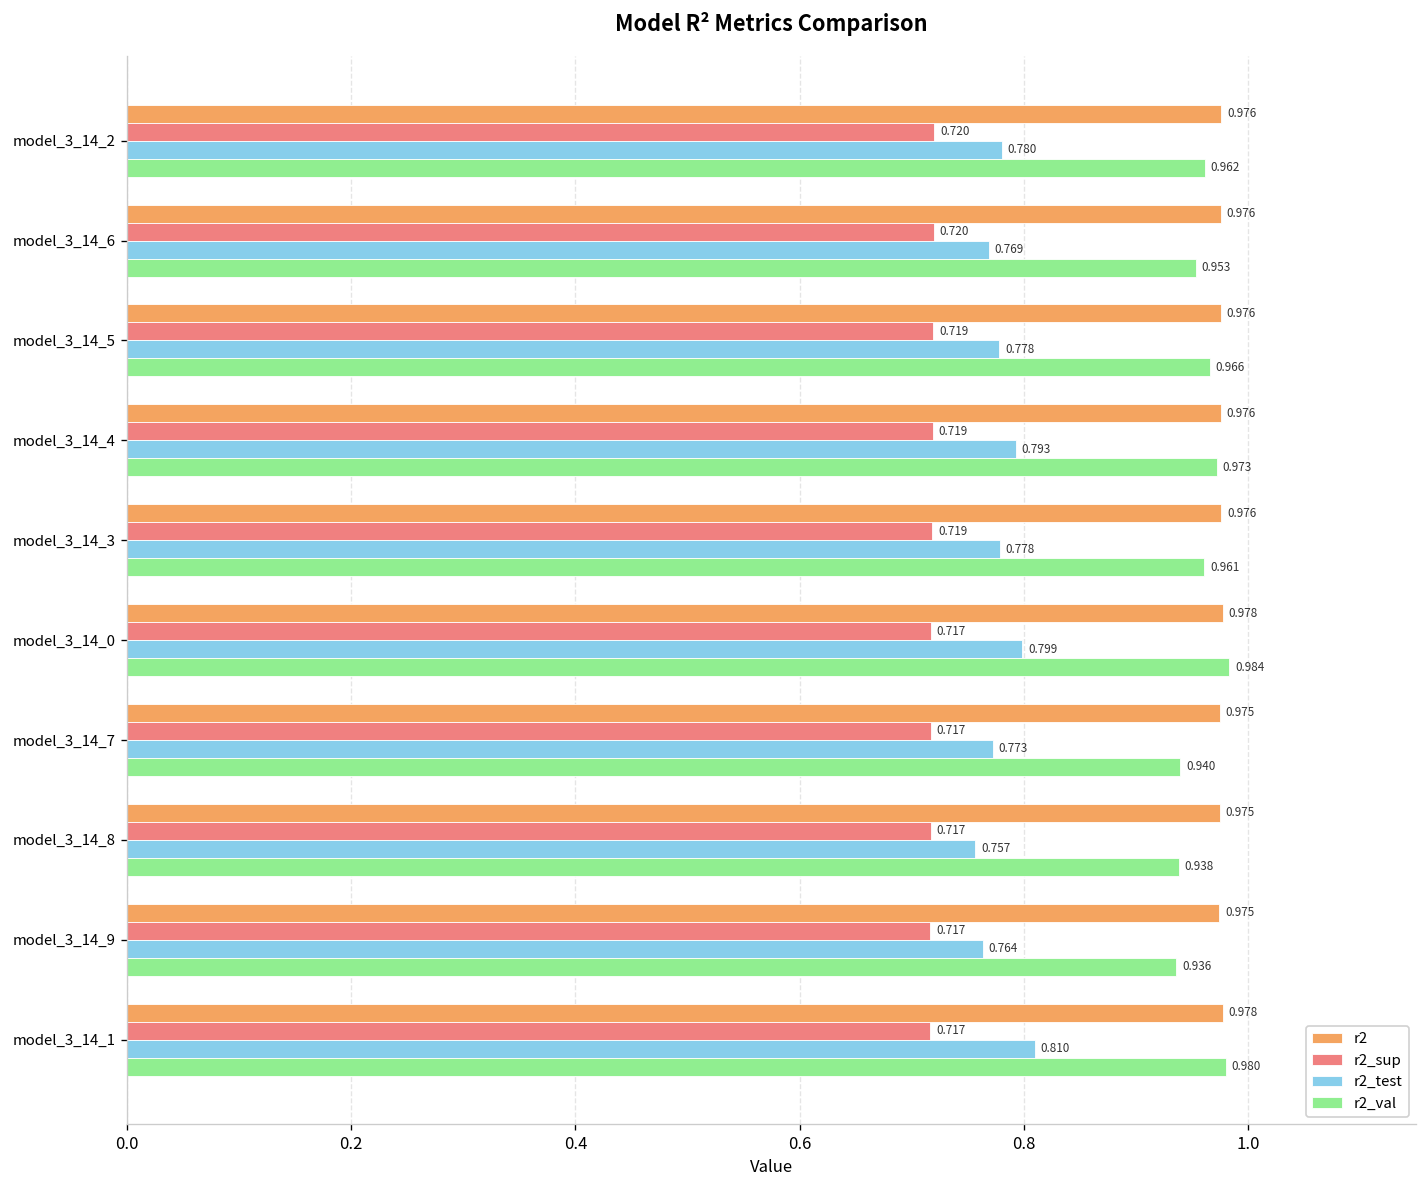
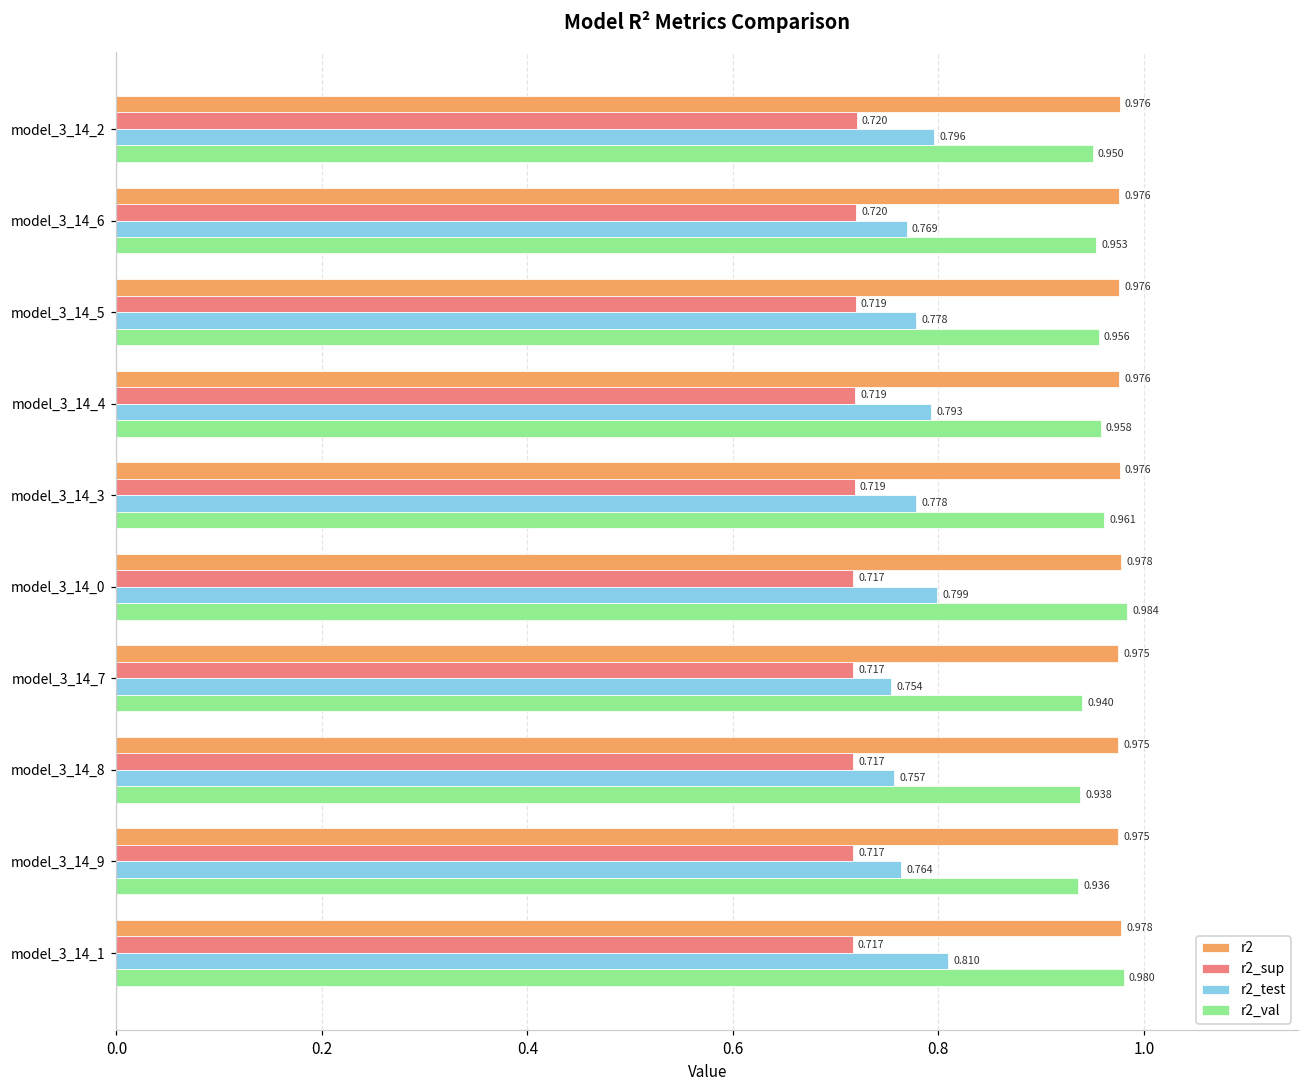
r2_test, model_3_14_2: 0.780 -> 0.796
r2_val, model_3_14_2: 0.962 -> 0.950
r2_val, model_3_14_5: 0.966 -> 0.956
r2_val, model_3_14_4: 0.973 -> 0.958
r2_test, model_3_14_7: 0.773 -> 0.754
